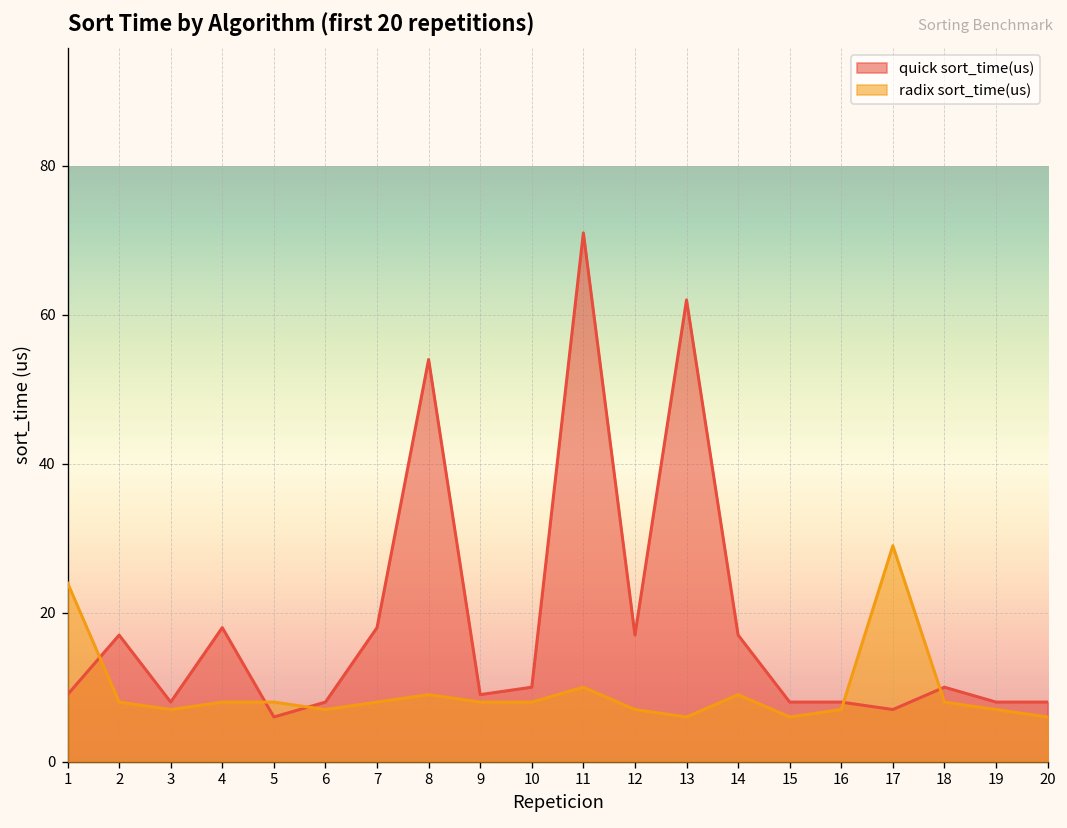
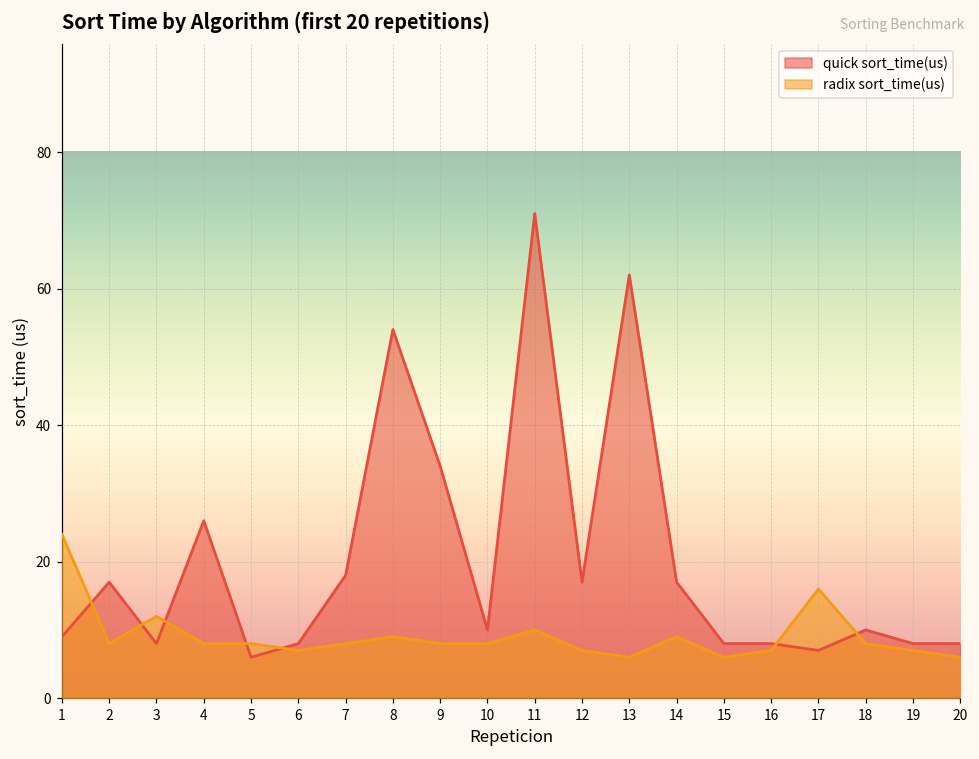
radix sort_time(us), 3: 7 -> 12
quick sort_time(us), 4: 18 -> 26
quick sort_time(us), 9: 9 -> 34
radix sort_time(us), 17: 29 -> 16
